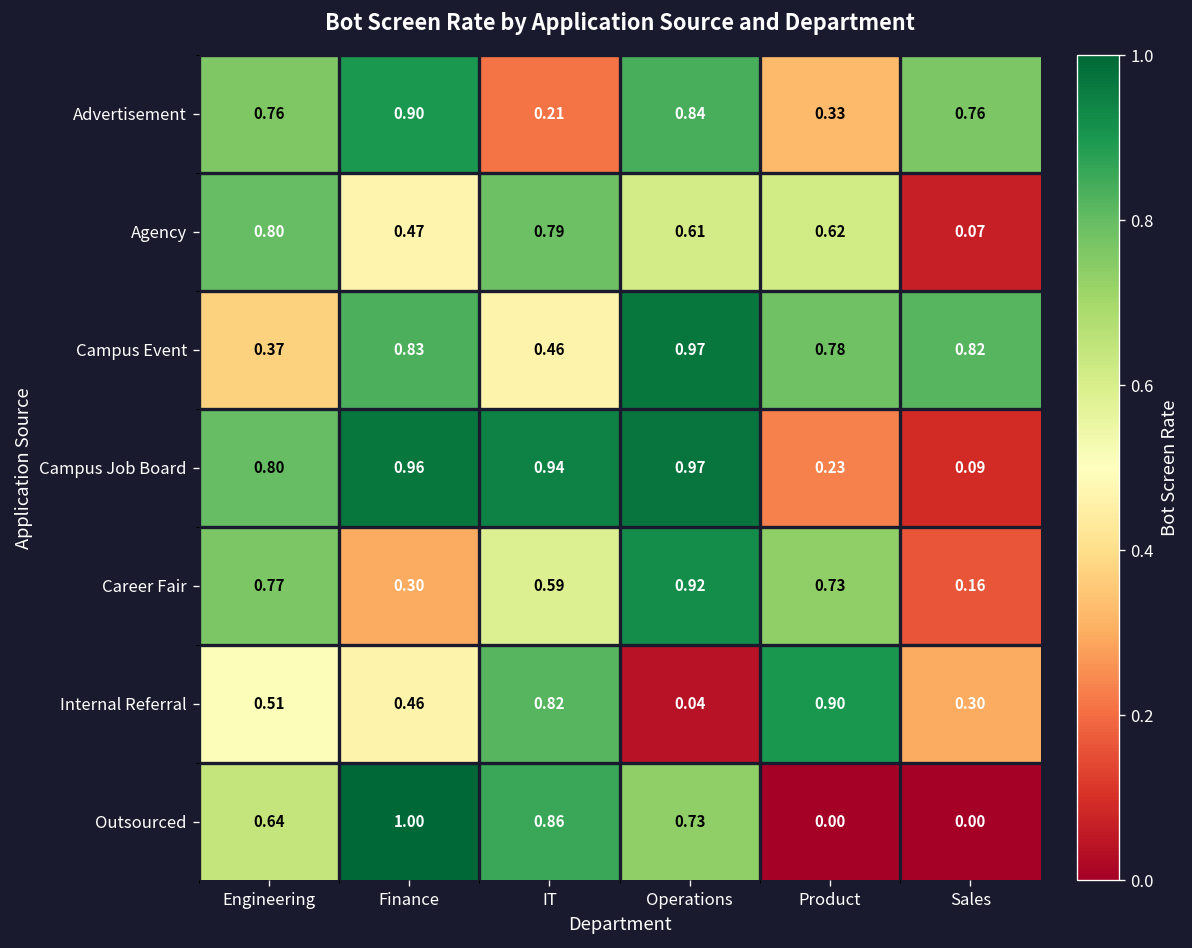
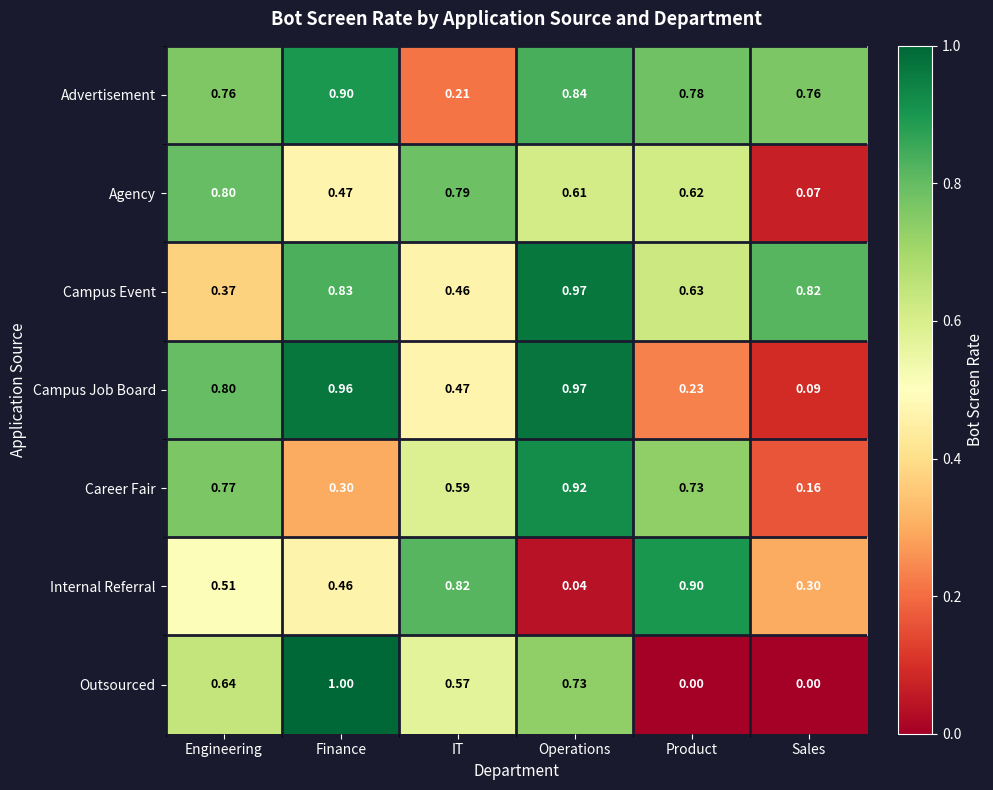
Advertisement, Product: 0.33 -> 0.78
Campus Event, Product: 0.78 -> 0.63
Campus Job Board, IT: 0.94 -> 0.47
Outsourced, IT: 0.86 -> 0.57
